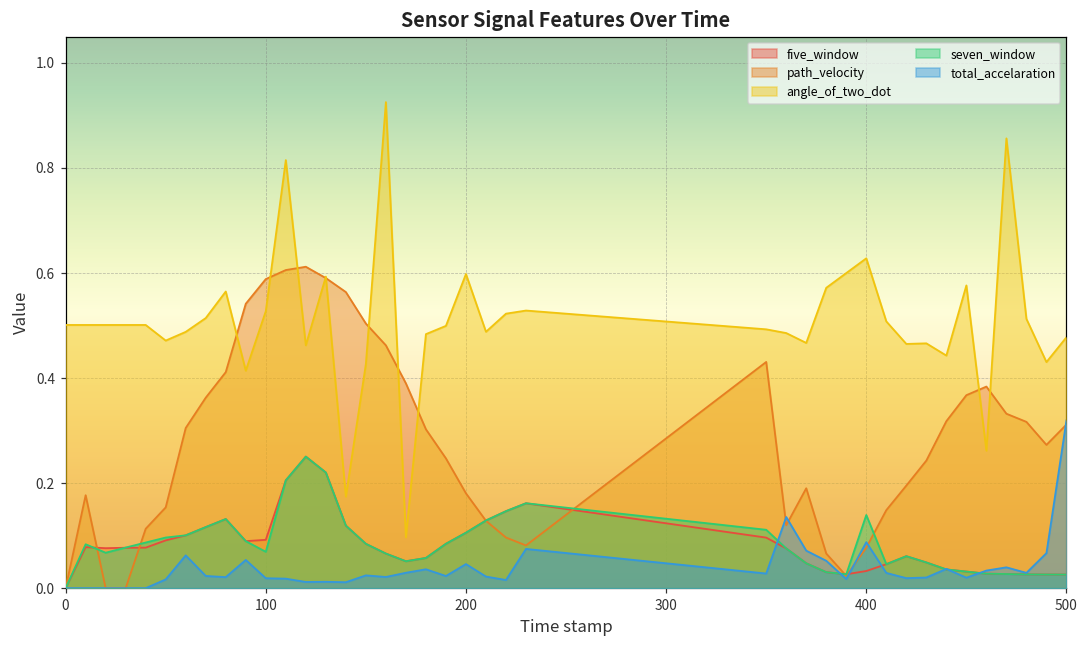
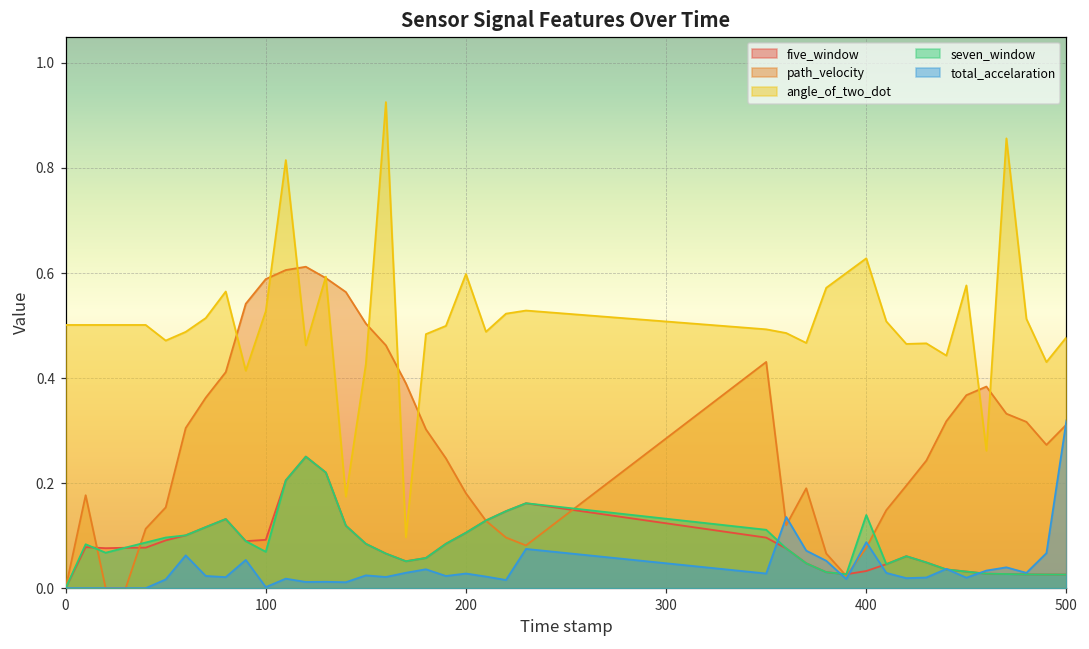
total_accelaration, 100: 0.02 -> 0.00
total_accelaration, 200: 0.05 -> 0.03
